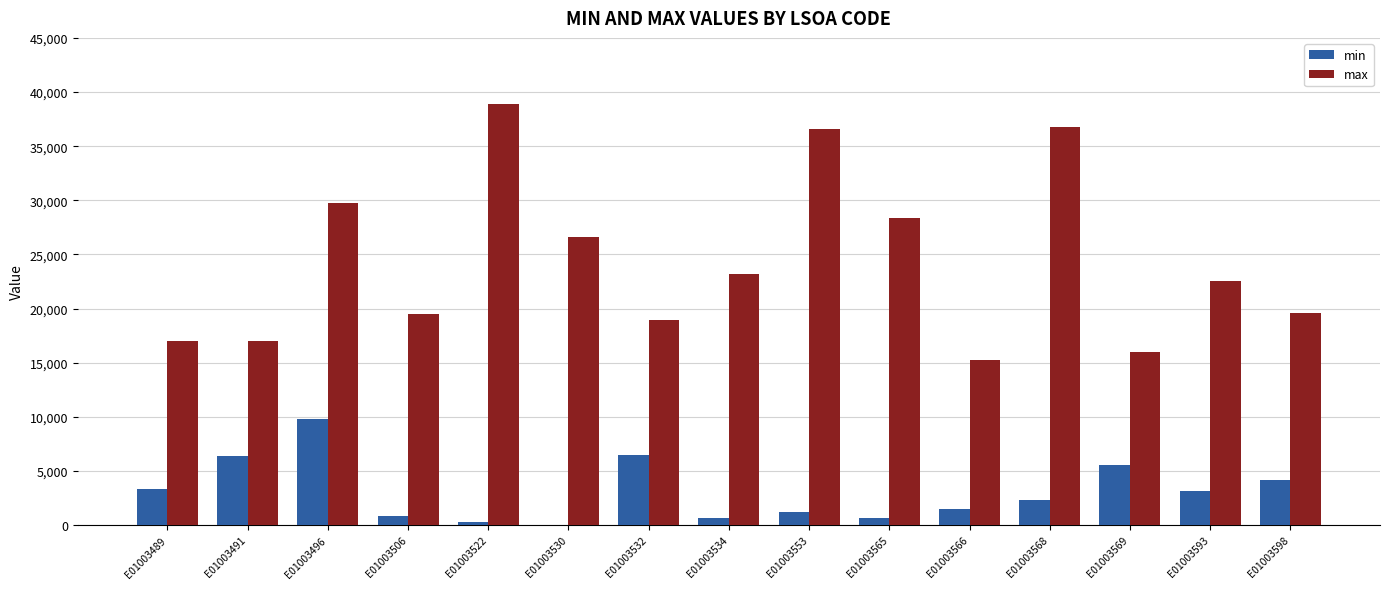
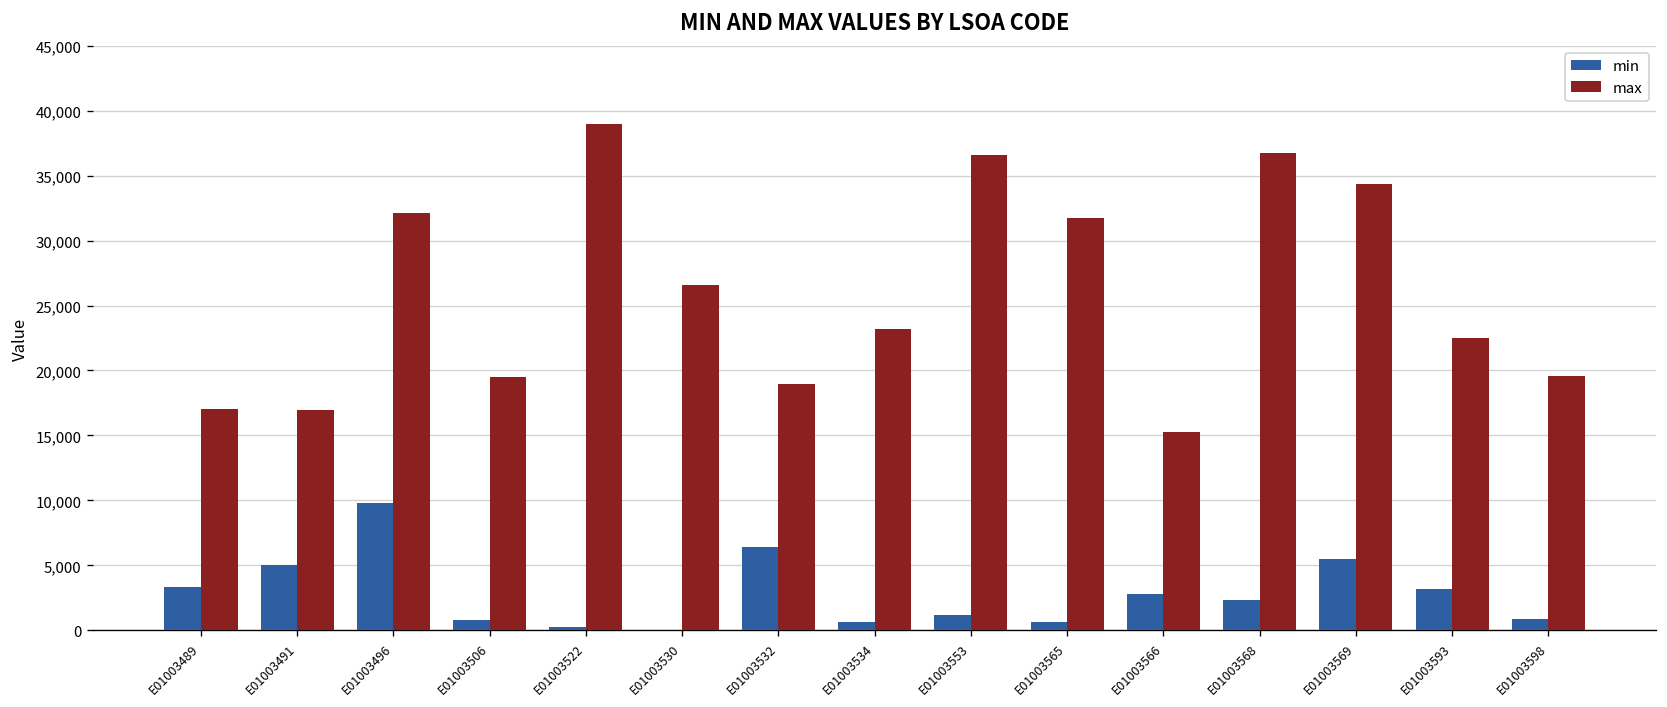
min, E01003491: 6,300 -> 5,000
max, E01003496: 29,700 -> 32,100
max, E01003565: 28,400 -> 31,700
min, E01003566: 1,400 -> 2,800
max, E01003569: 16,000 -> 34,400
min, E01003598: 4,200 -> 900
